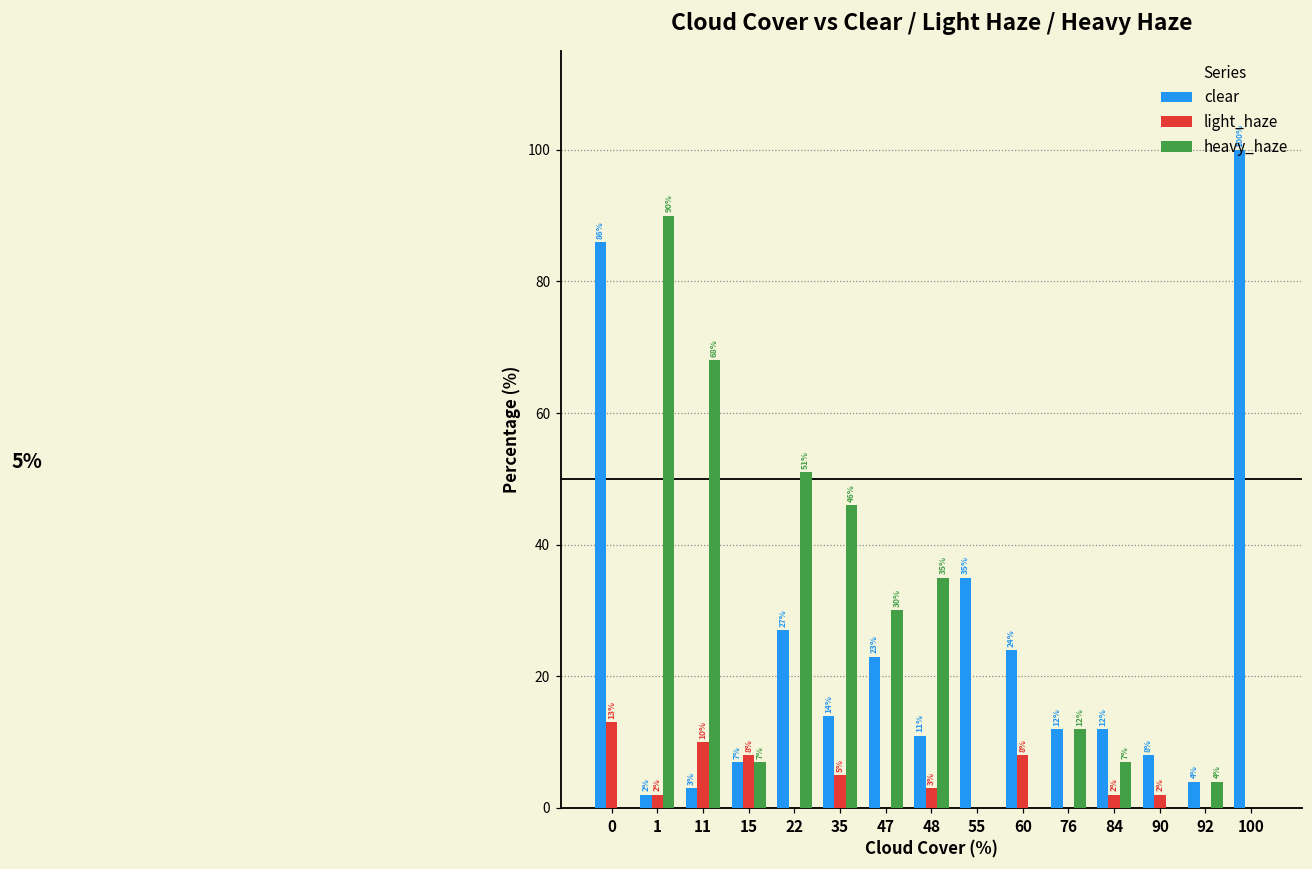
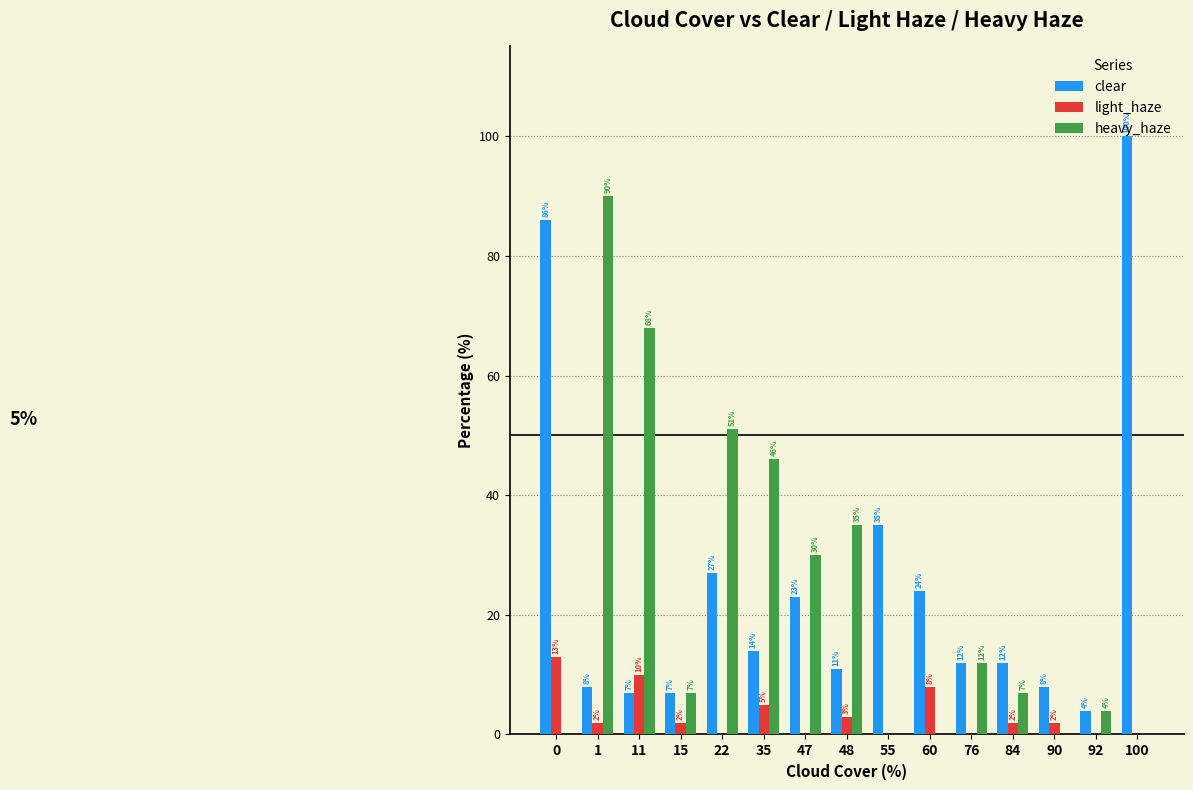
clear, 1: 2% -> 8%
clear, 11: 3% -> 7%
light_haze, 15: 8% -> 2%
